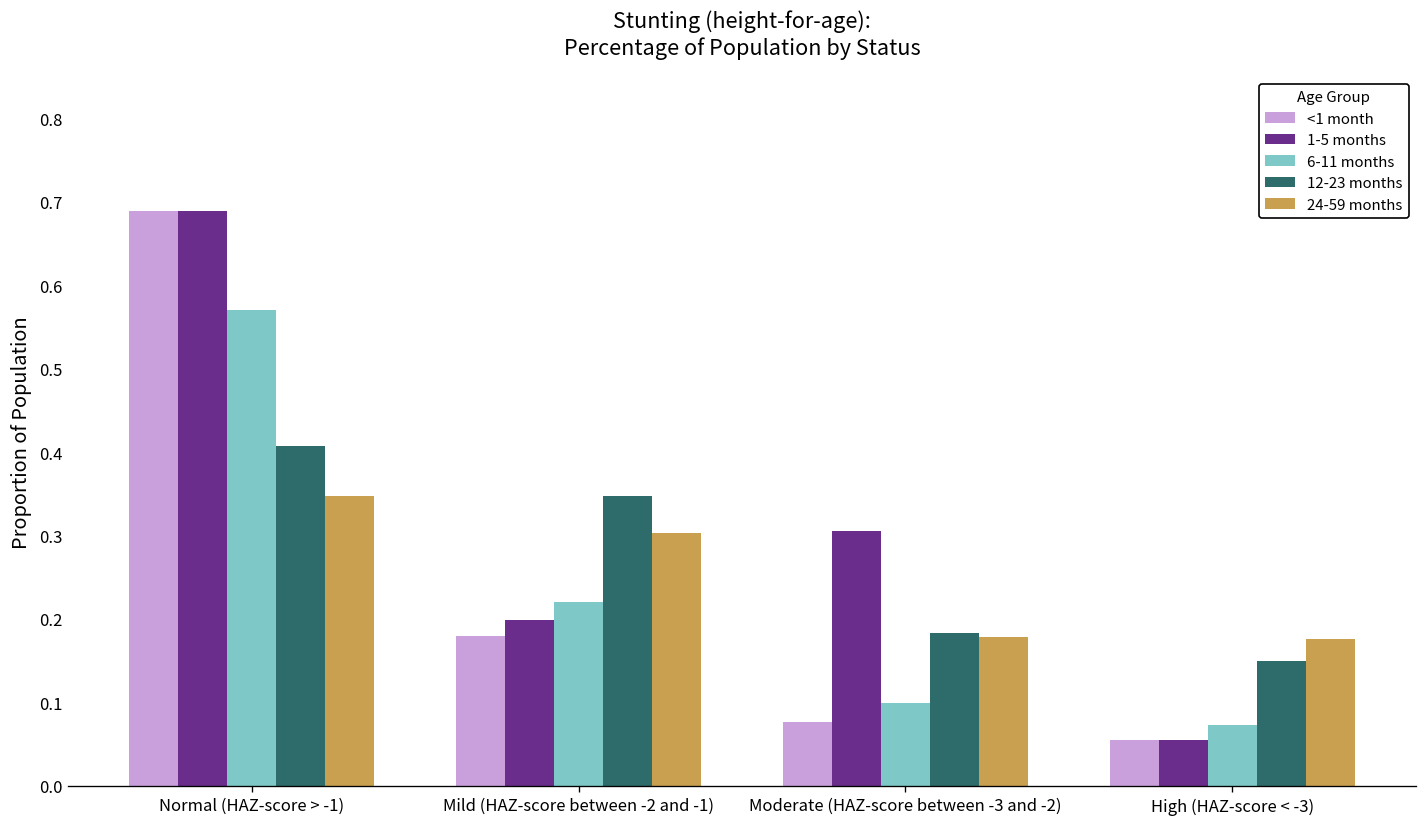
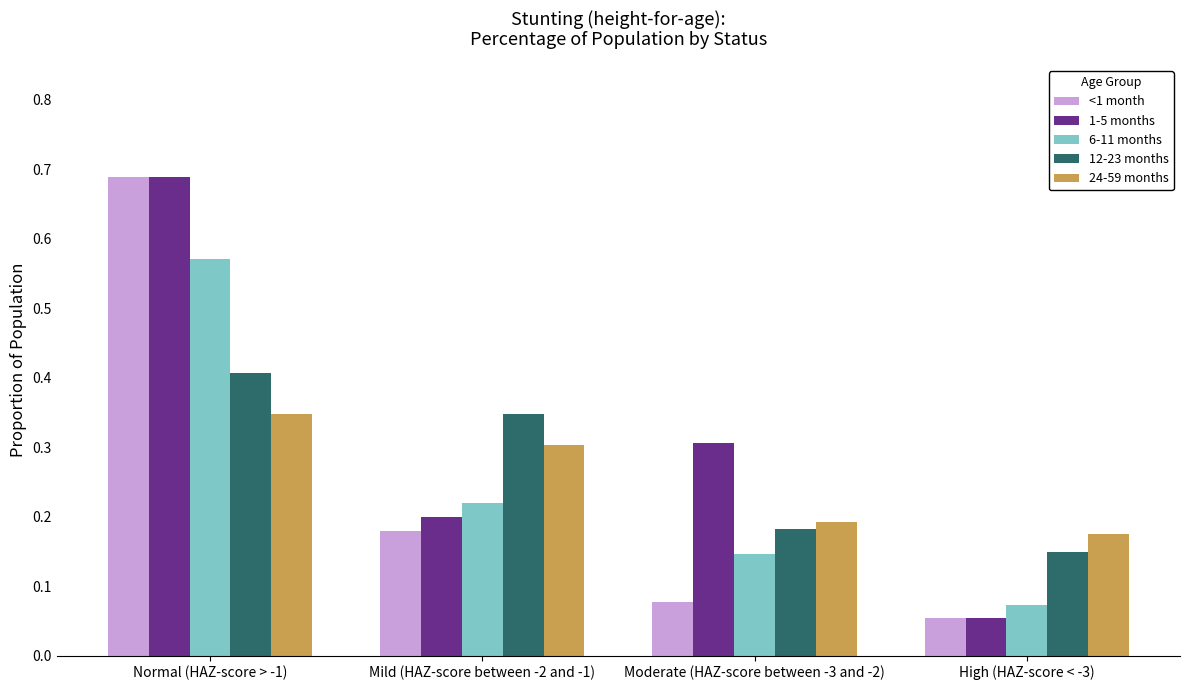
6-11 months, Moderate (HAZ-score between -3 and -2): 0.10 -> 0.15
24-59 months, Moderate (HAZ-score between -3 and -2): 0.18 -> 0.19
